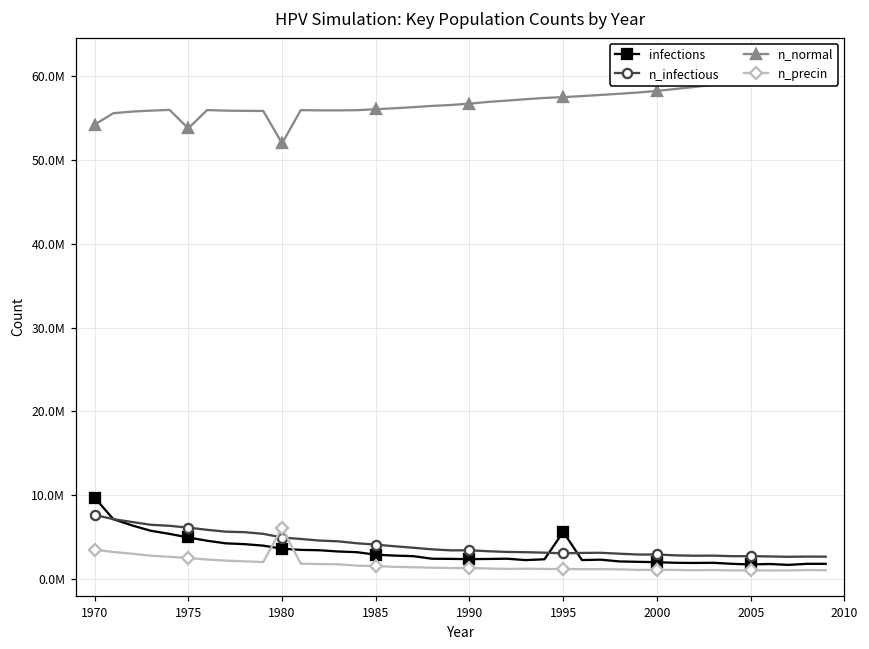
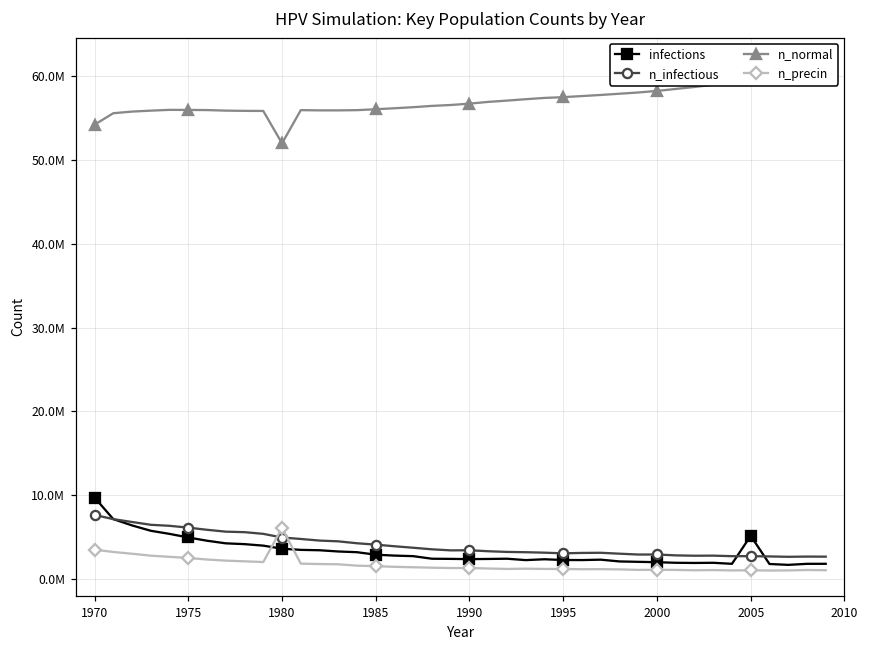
n_normal, 1975: 54000000 -> 56000000
infections, 1995: 6000000 -> 2000000
infections, 2005: 2000000 -> 5000000
